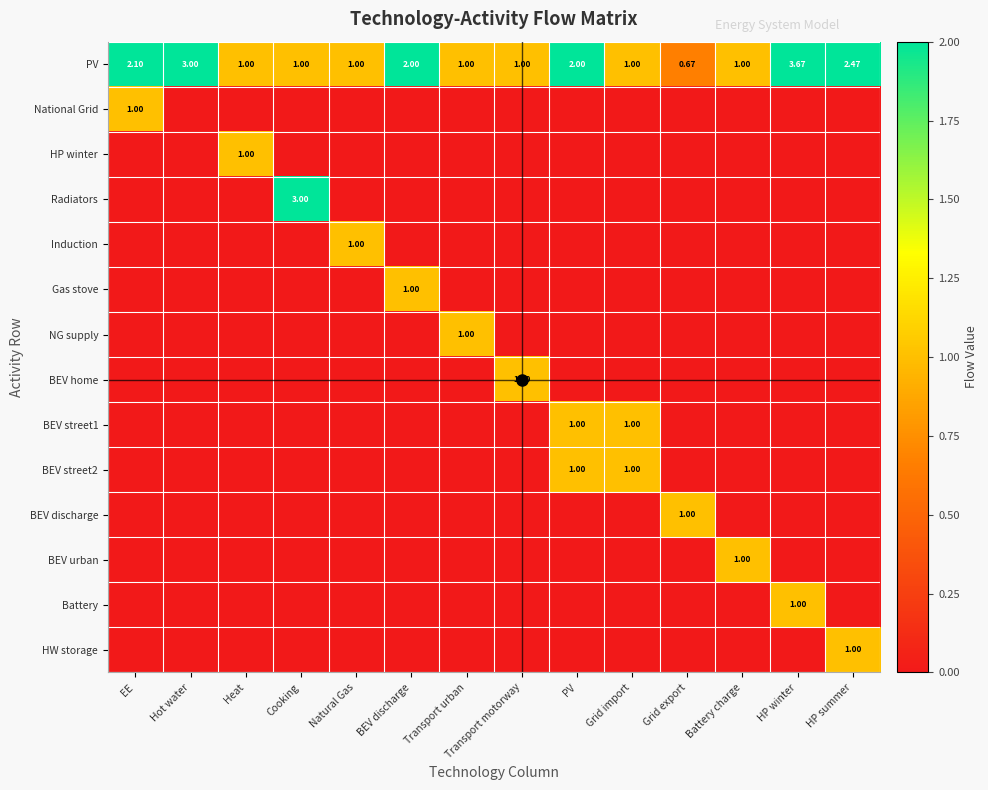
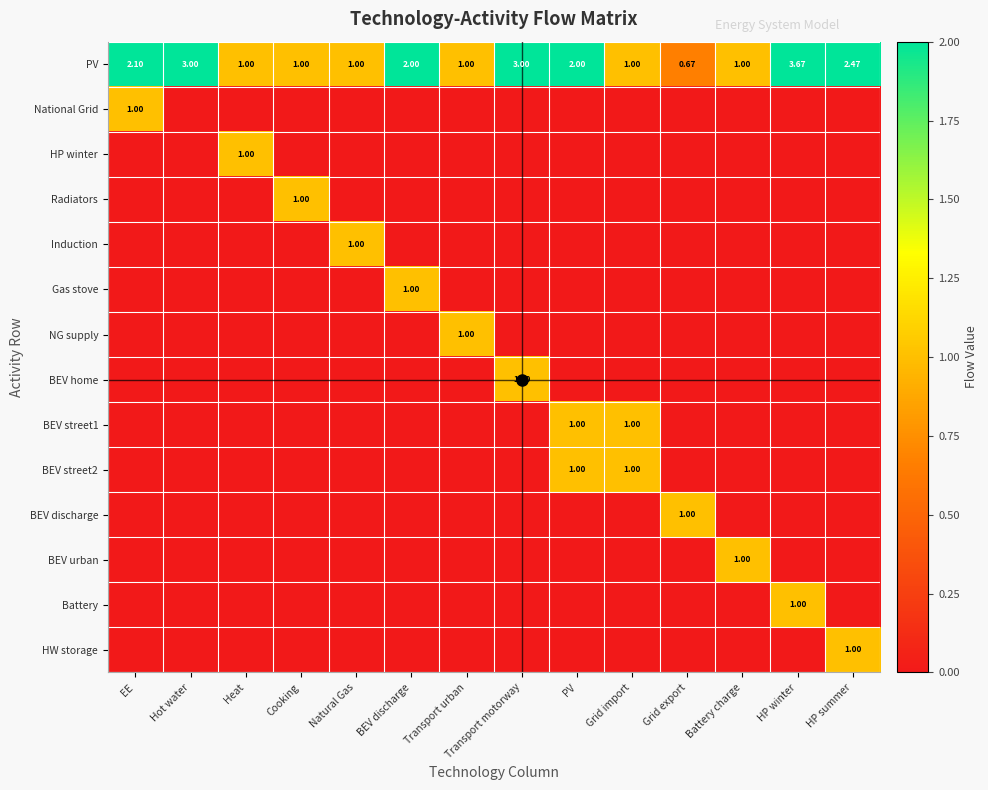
PV, Transport motorway: 1.00 -> 3.00
Radiators, Cooking: 3.00 -> 1.00
